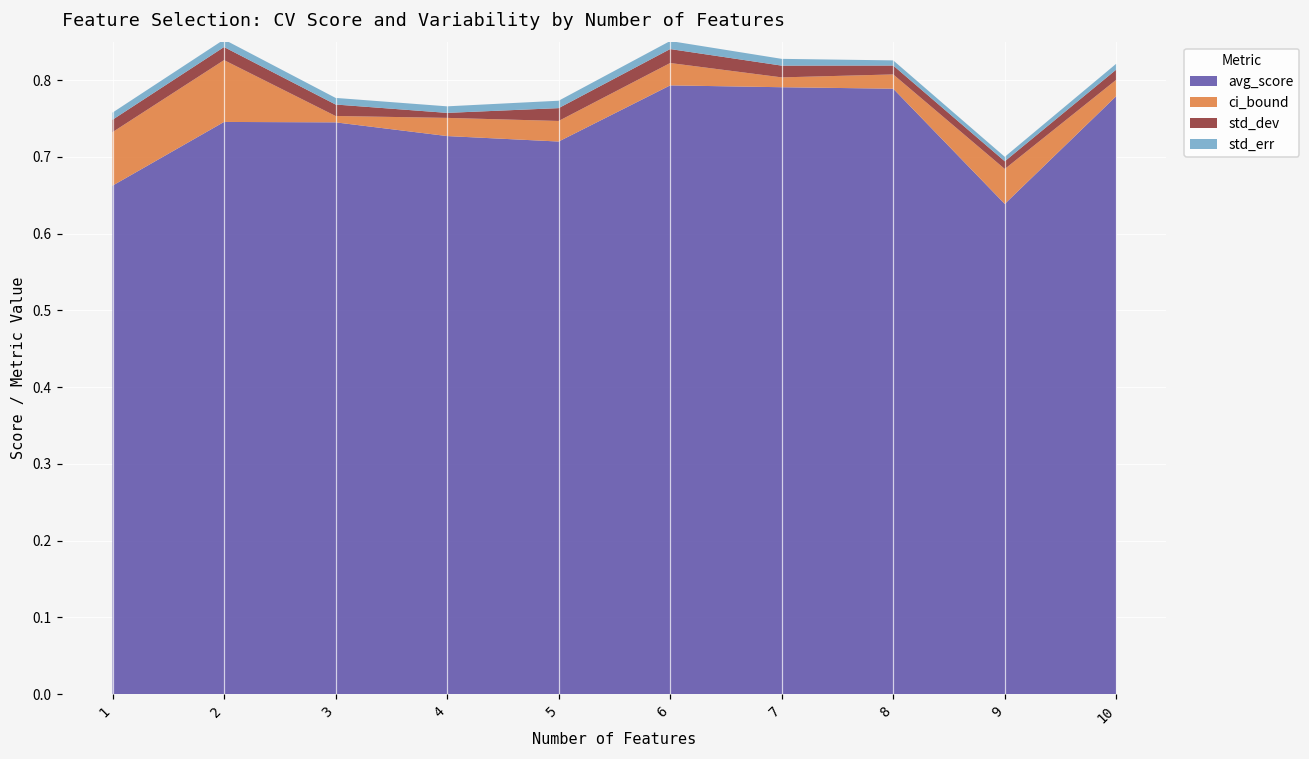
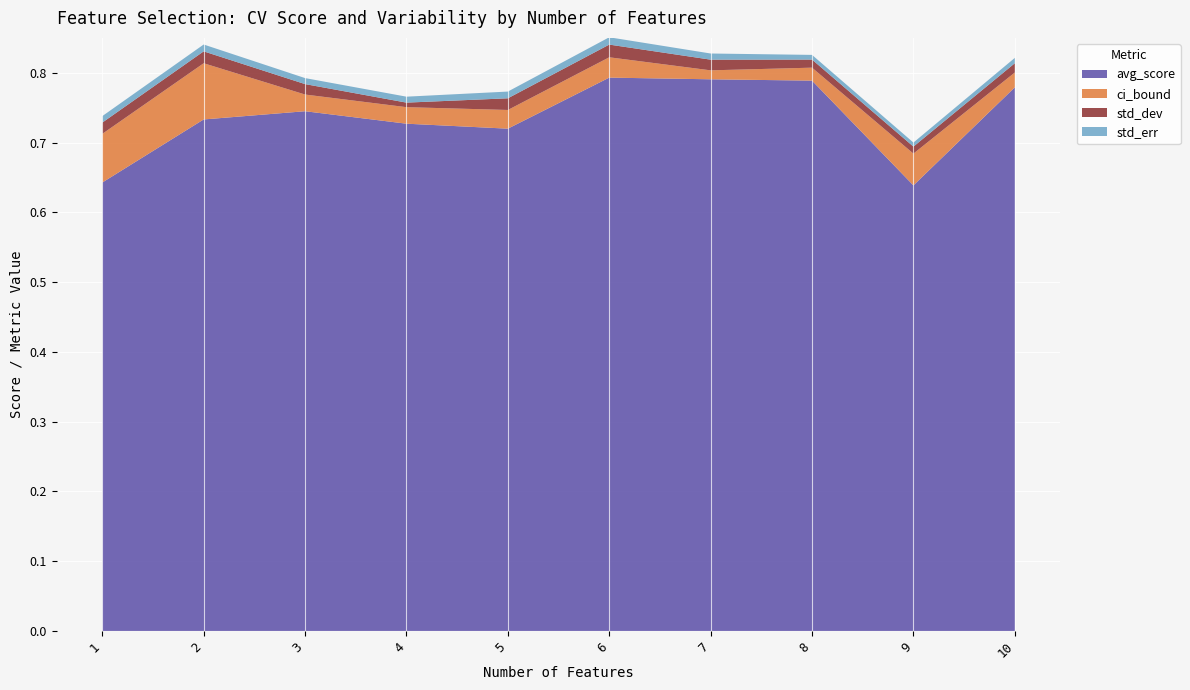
avg_score, 1: 0.66 -> 0.64
avg_score, 2: 0.75 -> 0.73
ci_bound, 3: 0.01 -> 0.02
